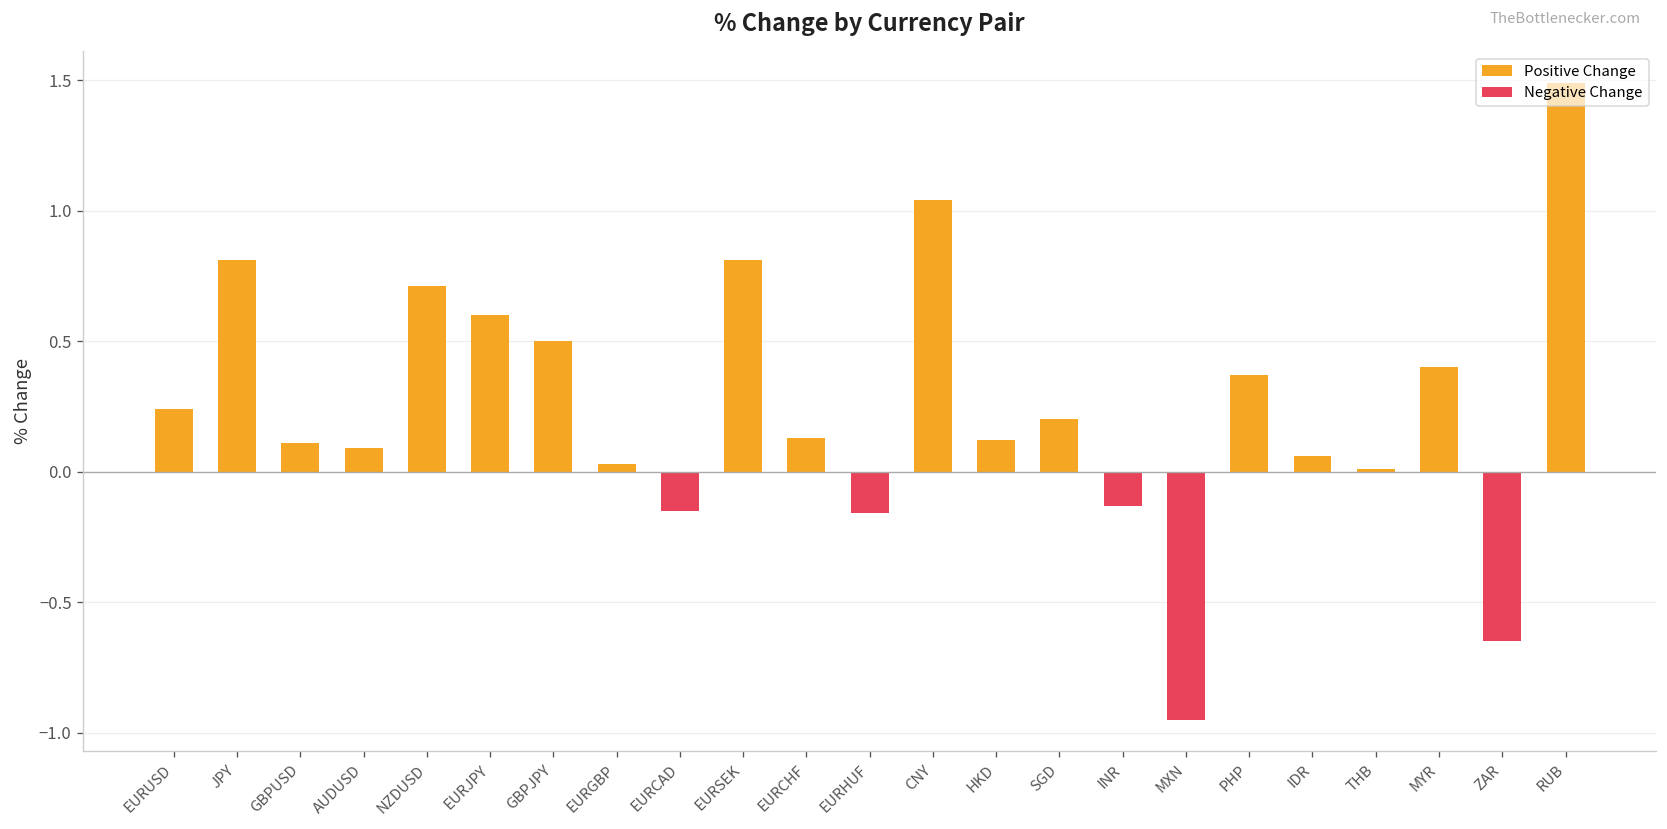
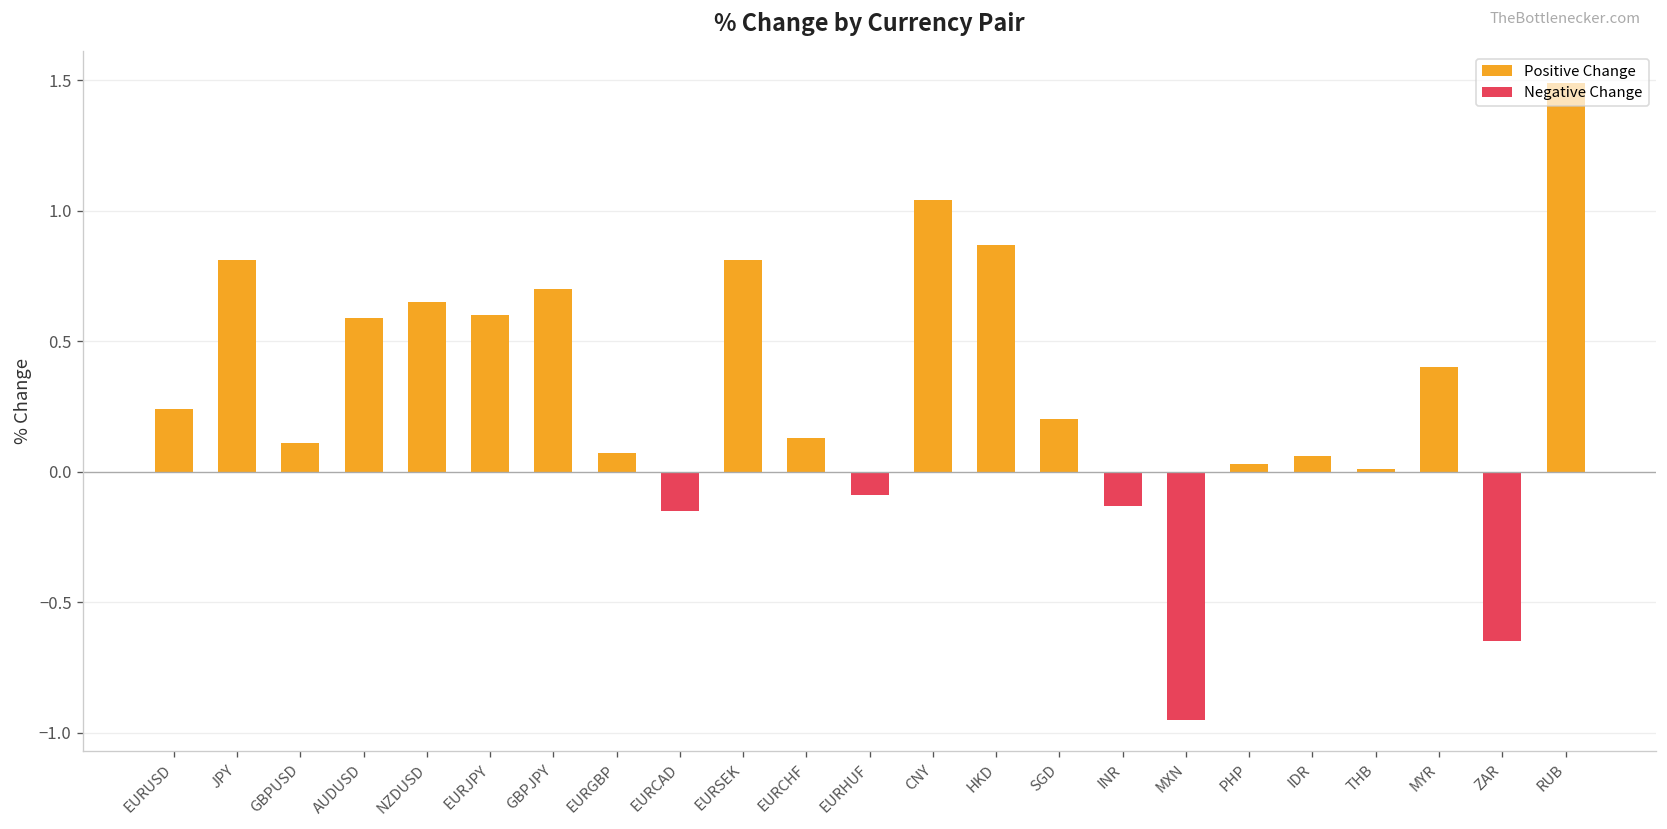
Positive Change, AUDUSD: 0.09 -> 0.59
Positive Change, NZDUSD: 0.71 -> 0.65
Positive Change, GBPJPY: 0.5 -> 0.7
Positive Change, EURGBP: 0.03 -> 0.07
Negative Change, EURHUF: -0.16 -> -0.09
Positive Change, HKD: 0.12 -> 0.87
Positive Change, PHP: 0.37 -> 0.03
